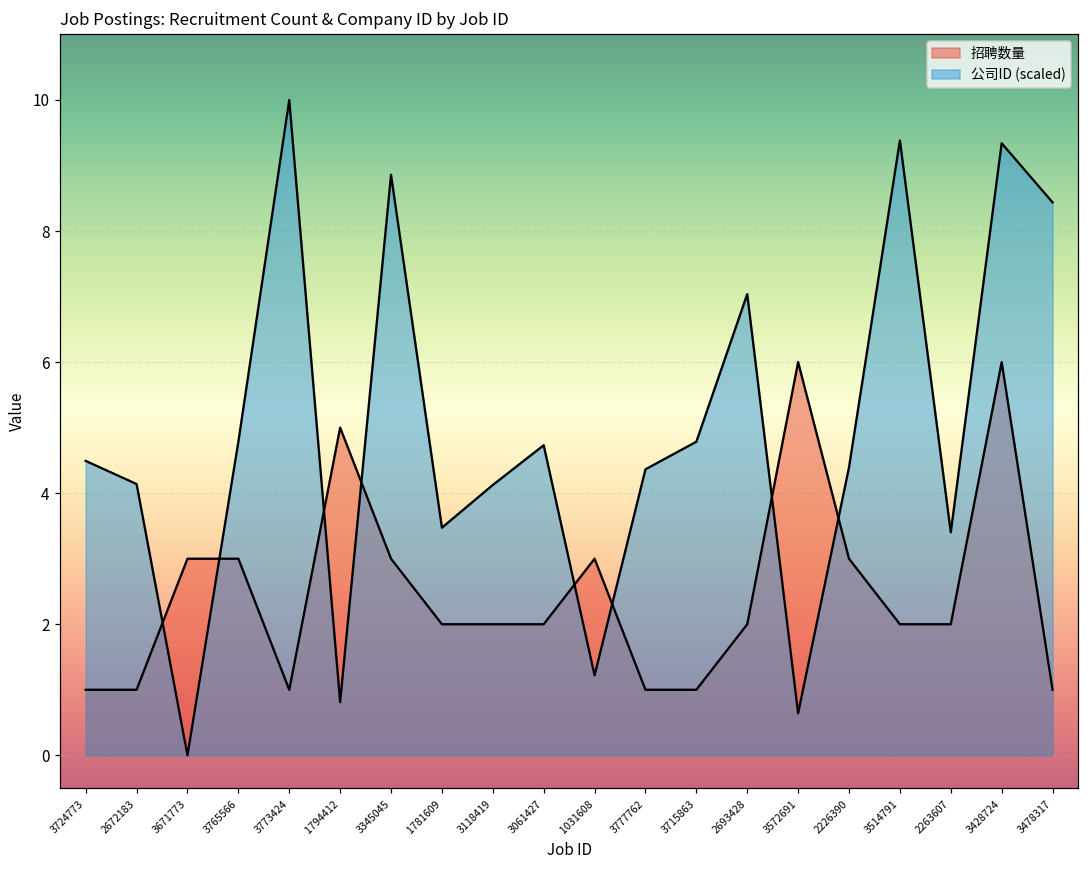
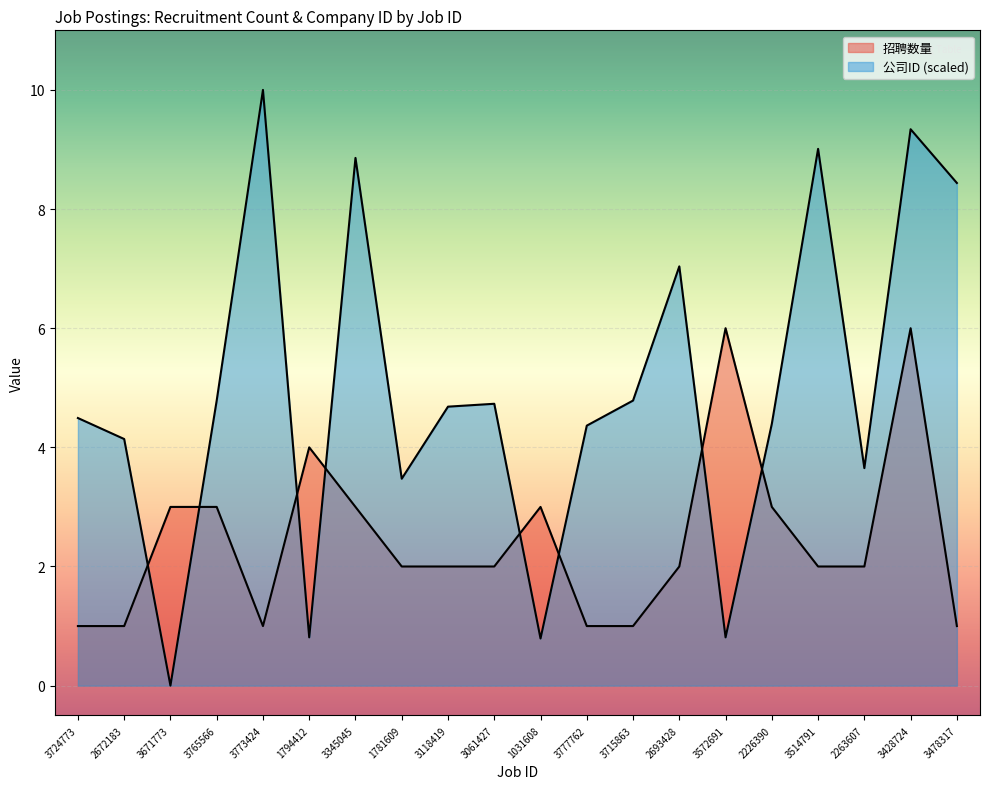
招聘数量, 1794412: 5 -> 4
公司ID (scaled), 3118419: 4.1 -> 4.7
公司ID (scaled), 1031608: 1.2 -> 0.8
公司ID (scaled), 3572691: 0.6 -> 0.8
公司ID (scaled), 3514791: 9.4 -> 9.0
公司ID (scaled), 2263607: 3.4 -> 3.7
